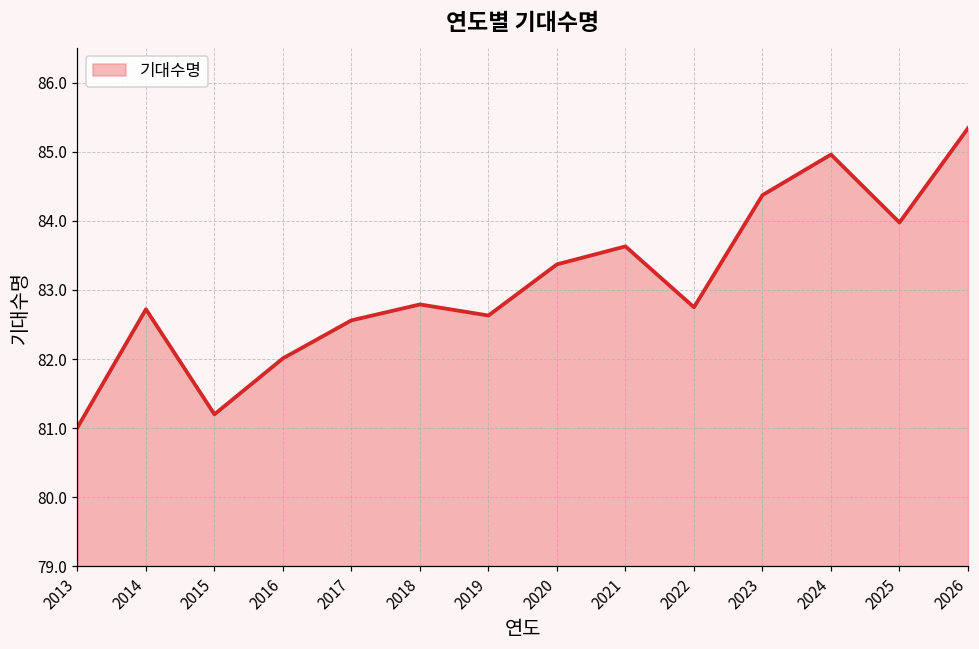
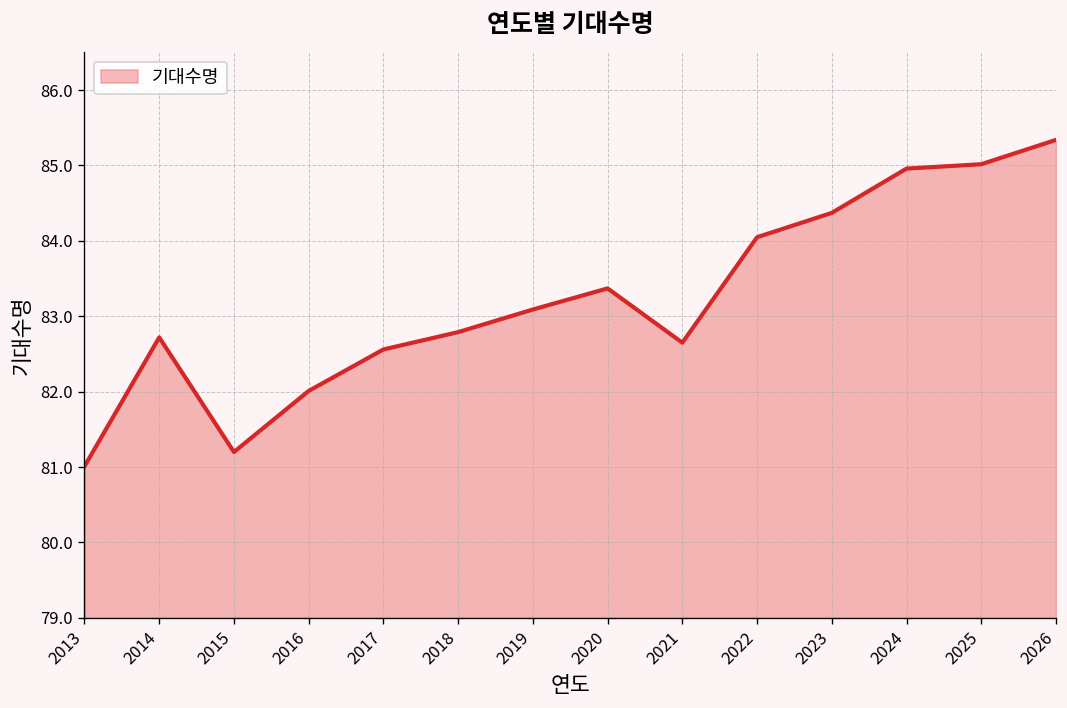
2019: 82.6 -> 83.1
2021: 83.6 -> 82.7
2022: 82.7 -> 84.0
2025: 84.0 -> 85.0
